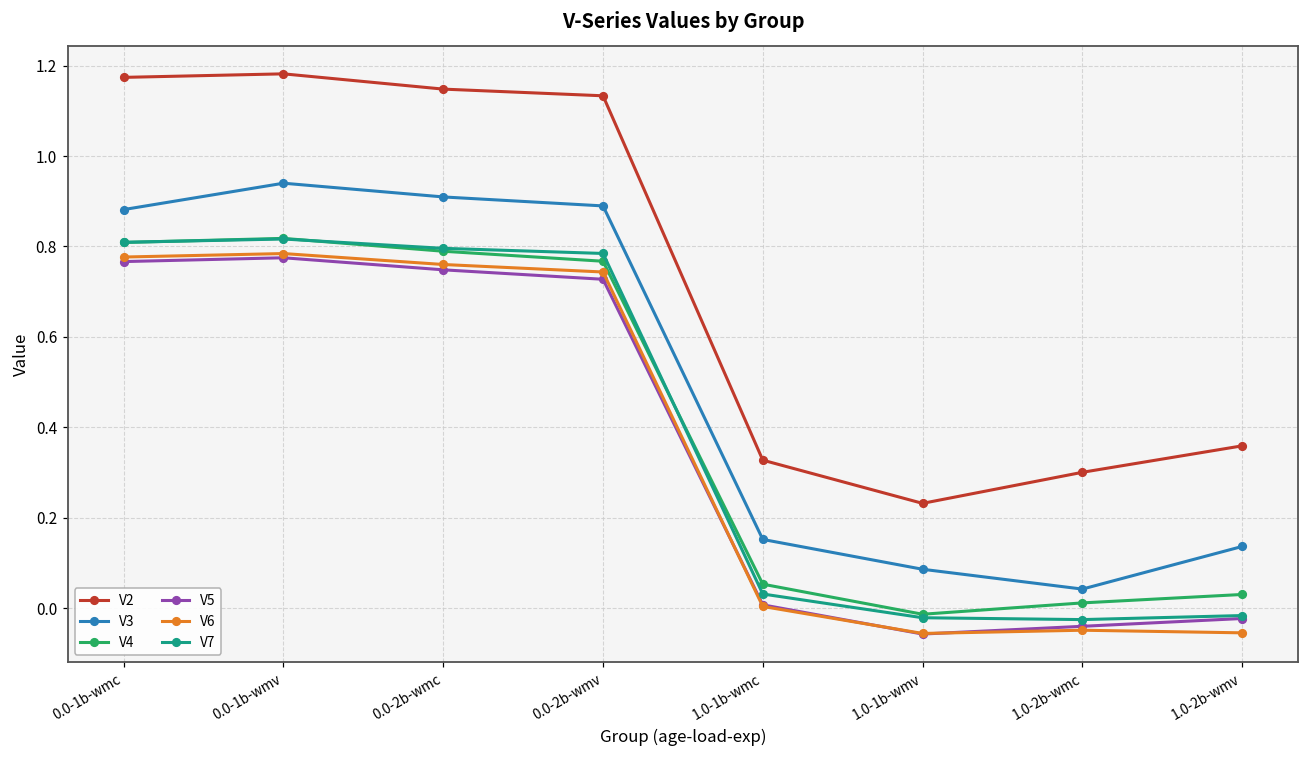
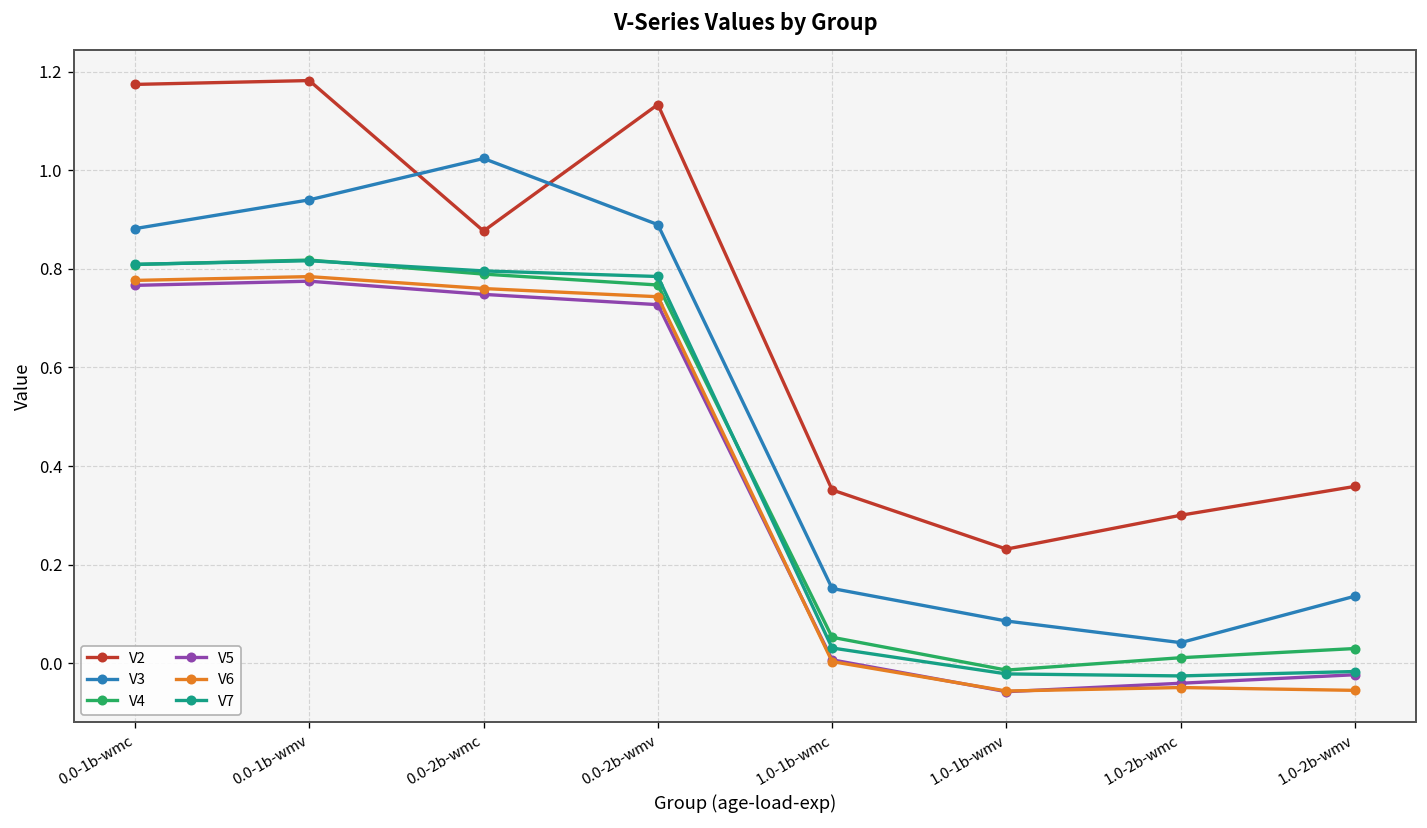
V2, 0.0-2b-wmc: 1.15 -> 0.88
V3, 0.0-2b-wmc: 0.91 -> 1.02
V2, 1.0-1b-wmc: 0.33 -> 0.35
